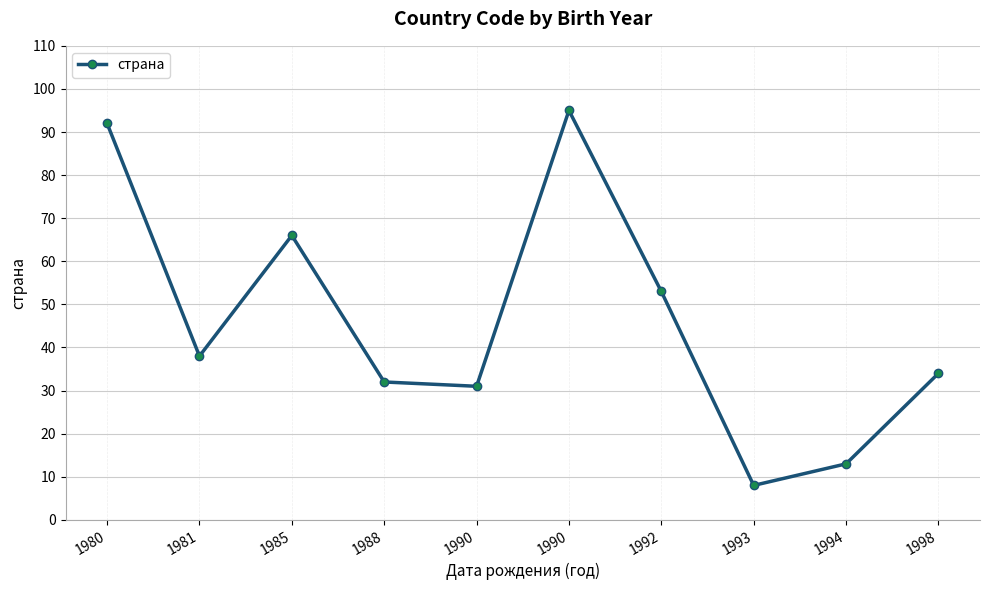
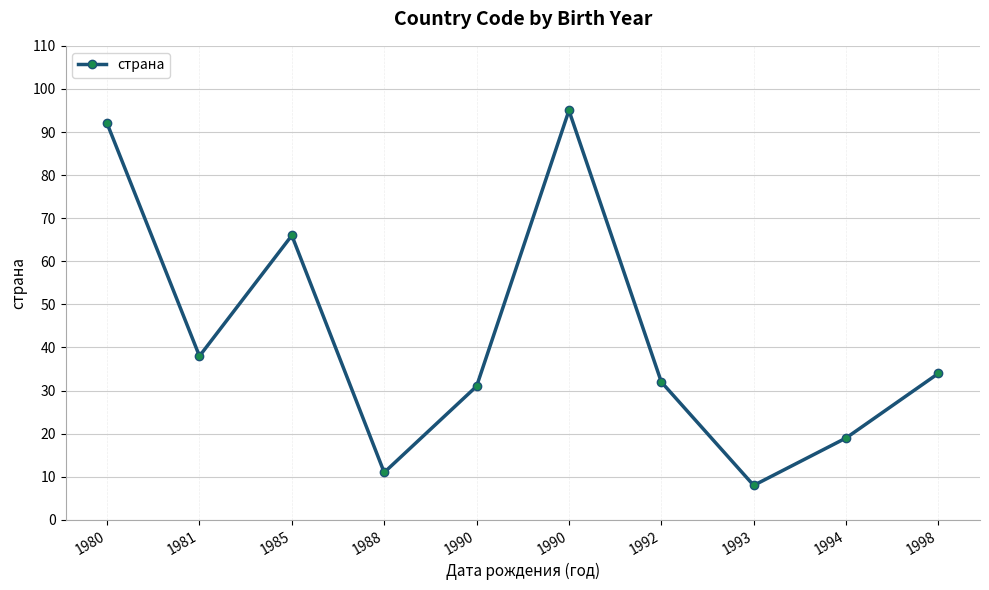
1988: 32 -> 11
1992: 53 -> 32
1994: 13 -> 19
